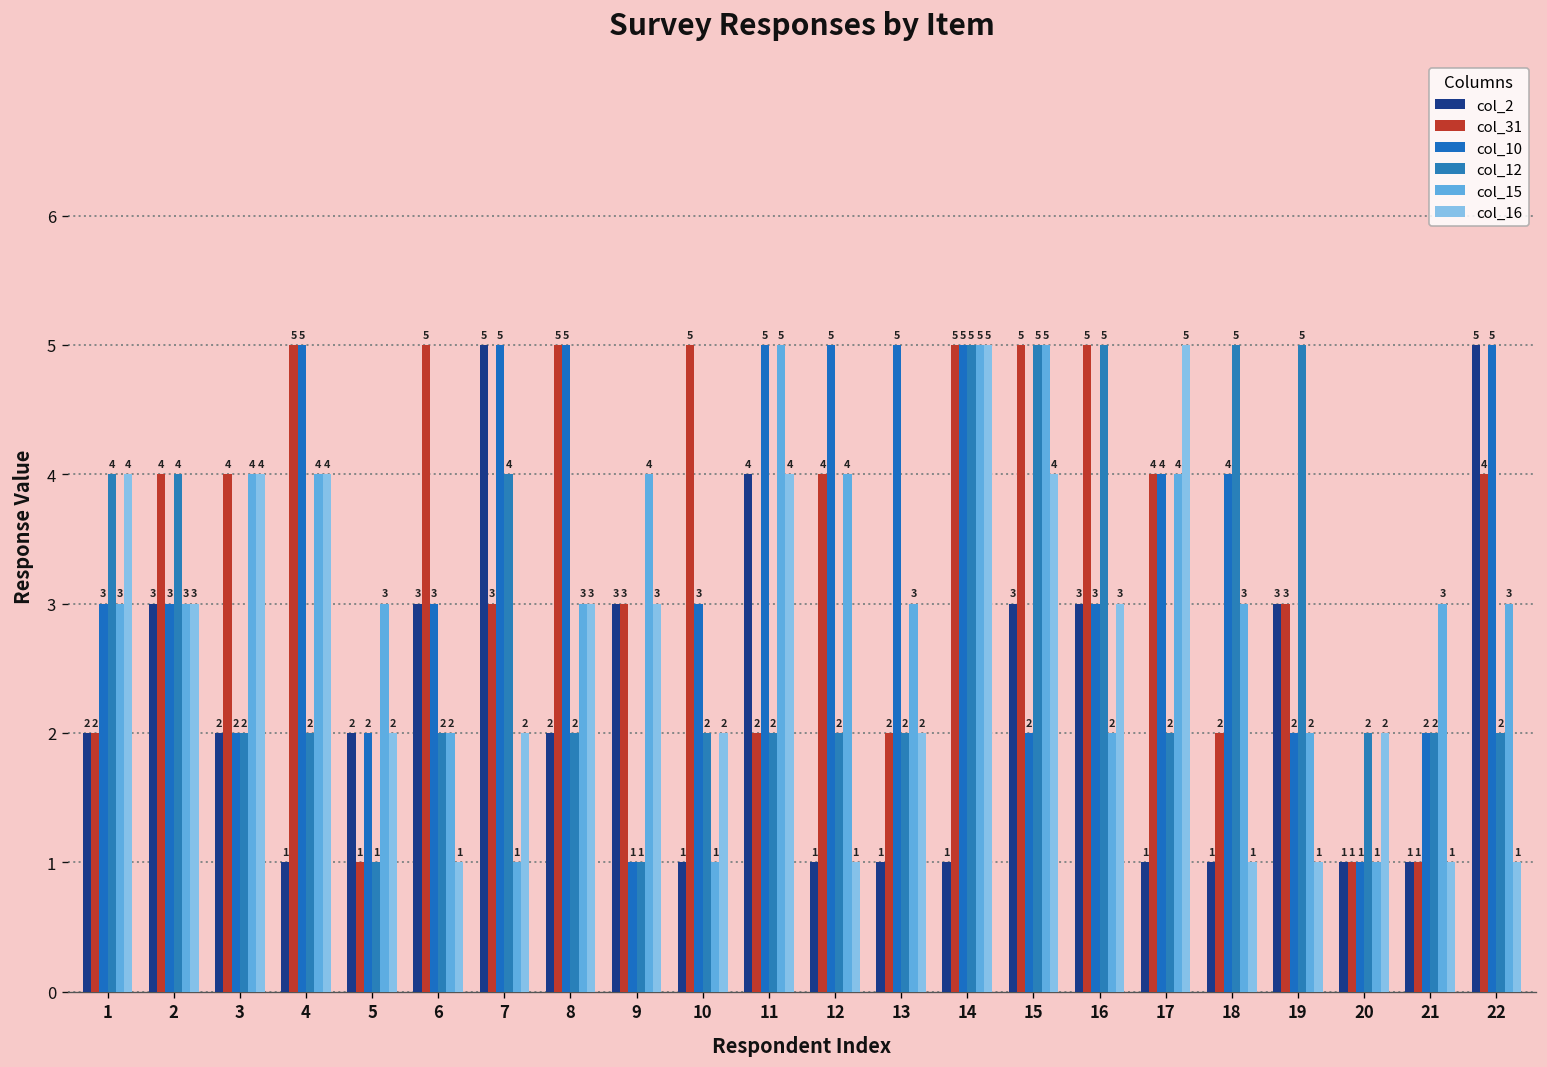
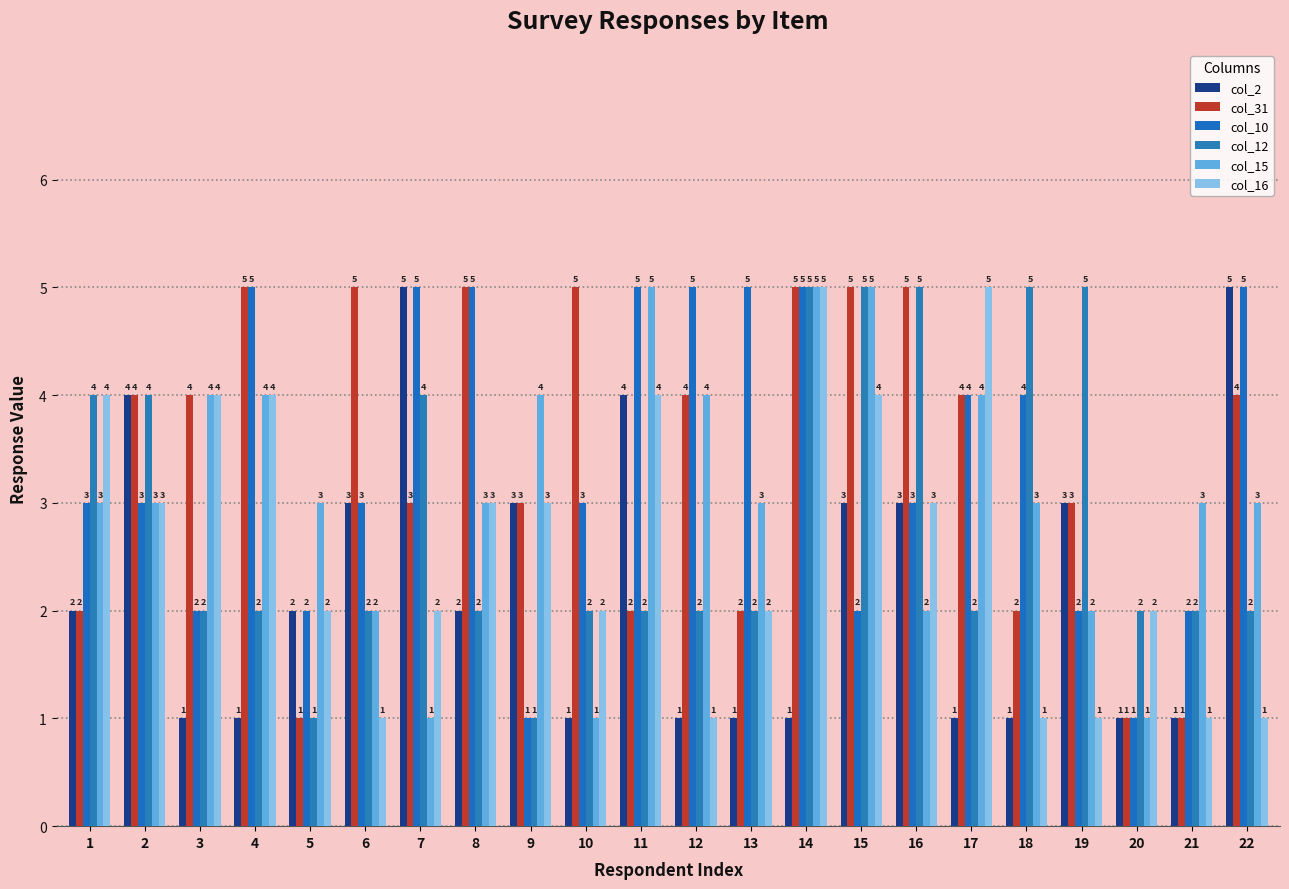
col_2, 2: 3 -> 4
col_2, 3: 2 -> 1
